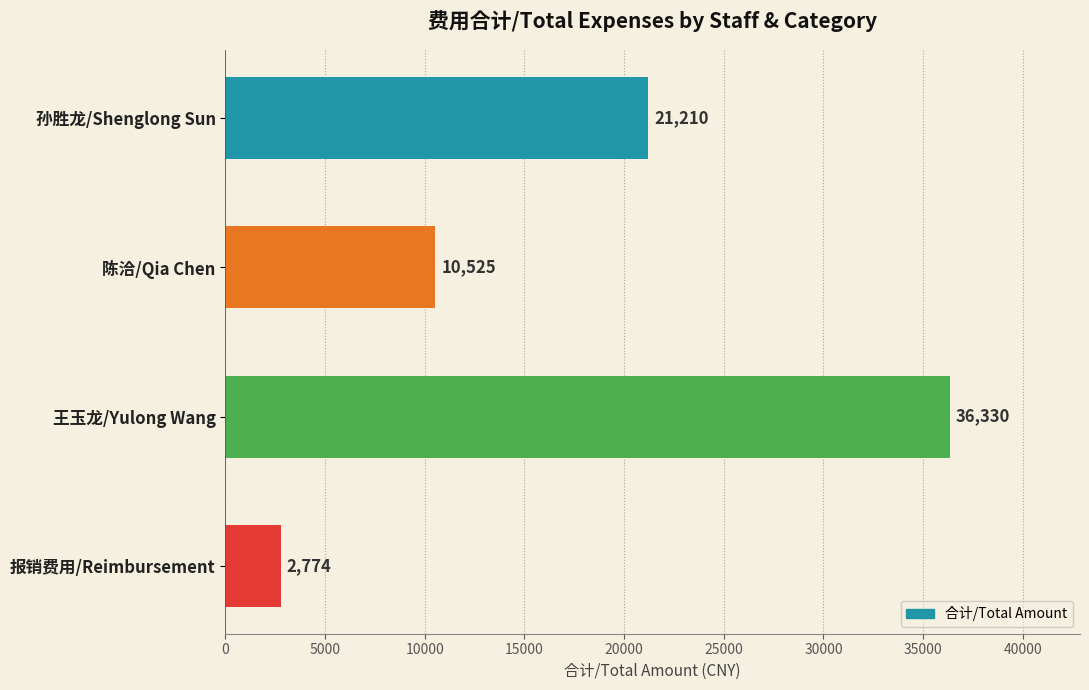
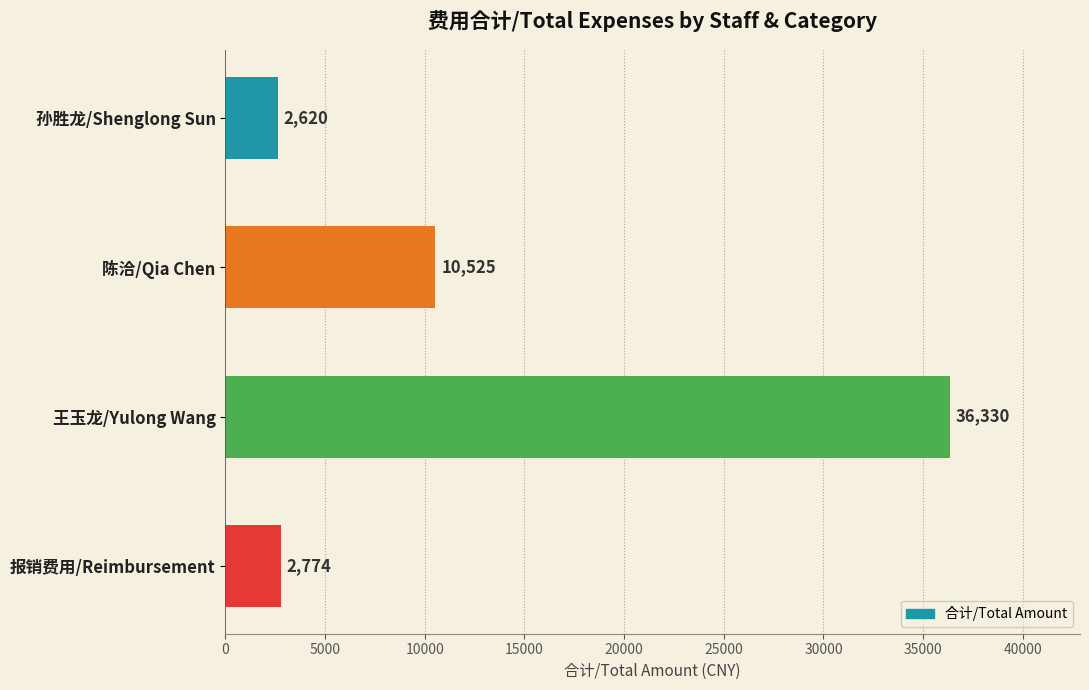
孙胜龙/Shenglong Sun: 21,210 -> 2,620
